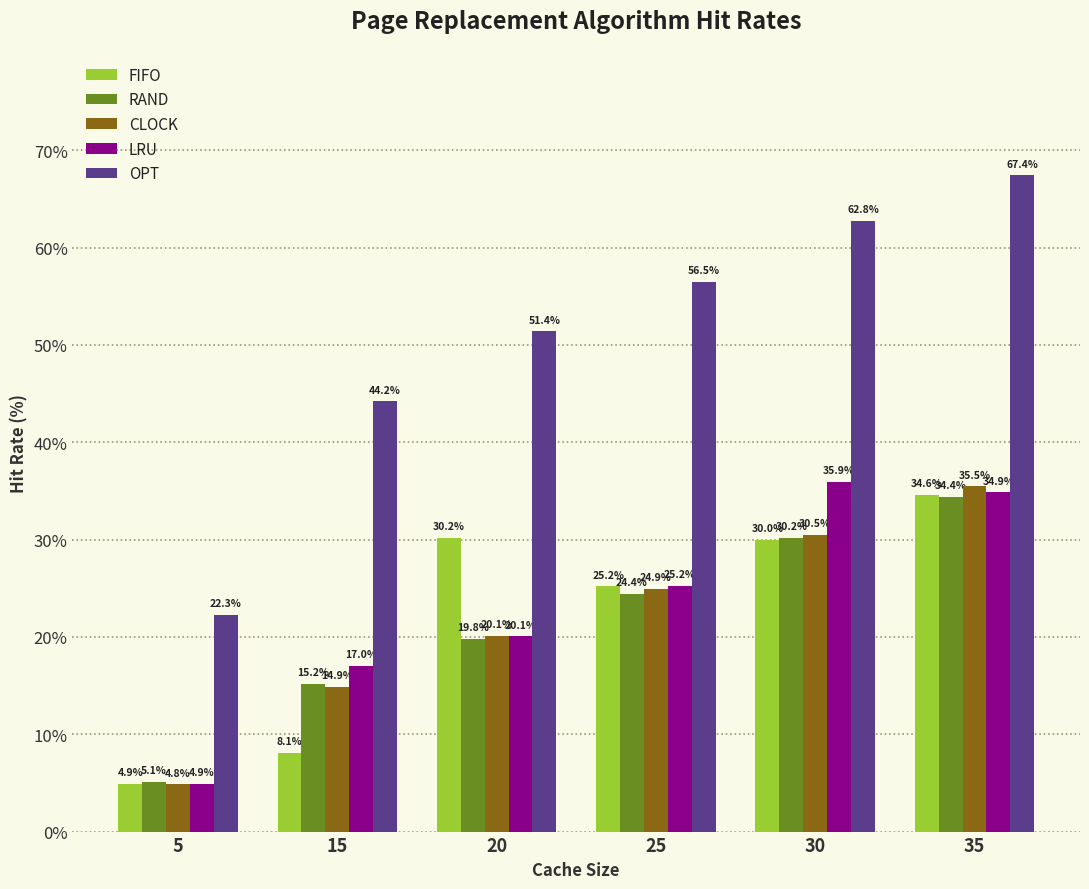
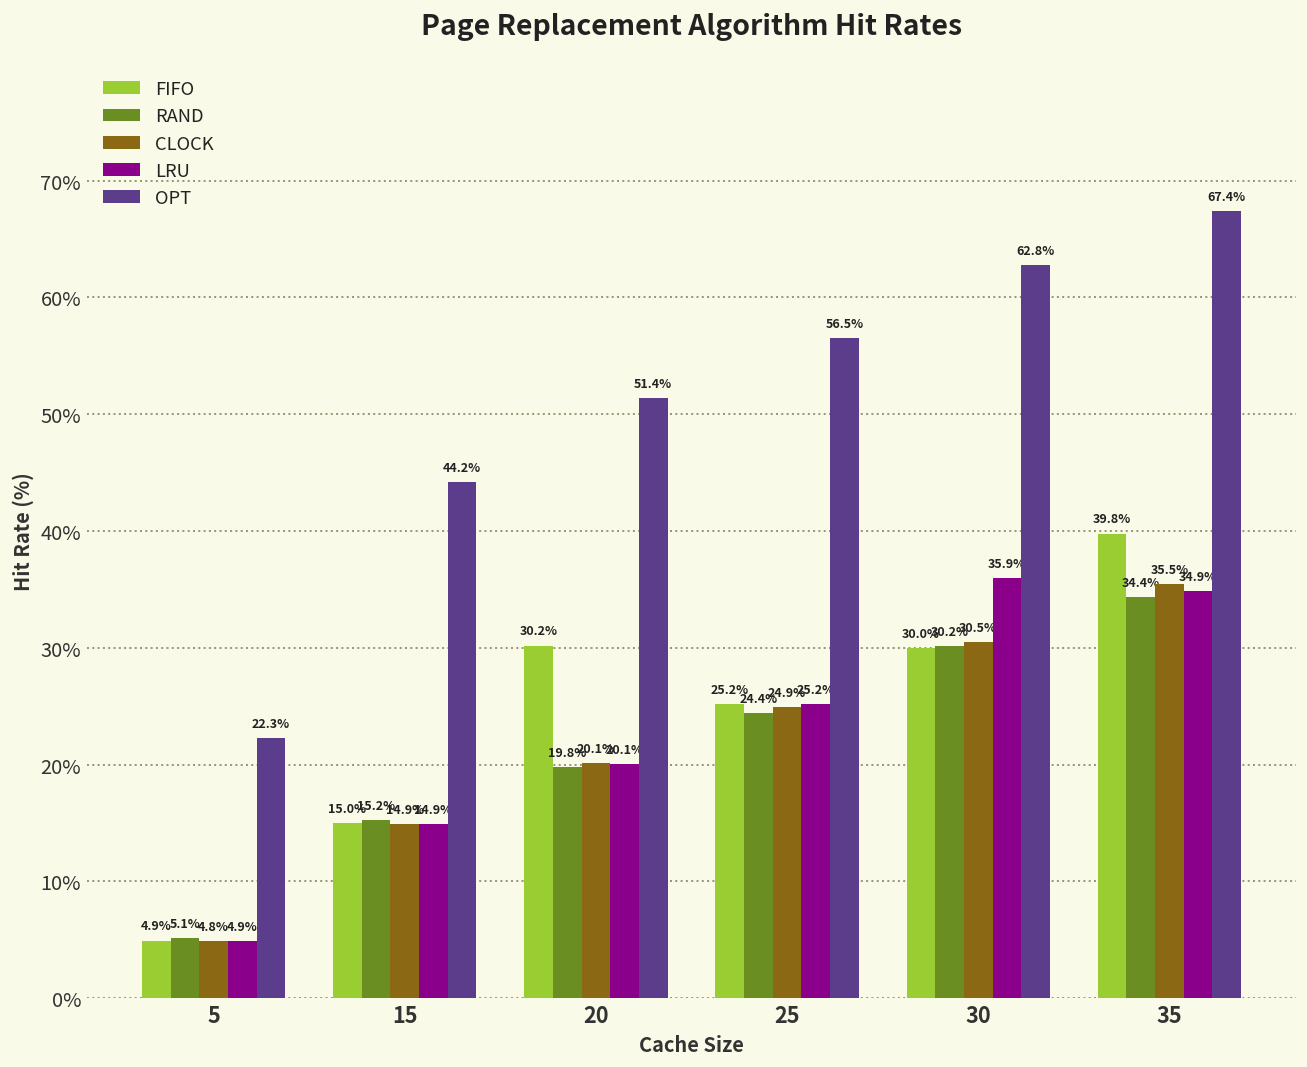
FIFO, 15: 8.1% -> 15.0%
LRU, 15: 17.0% -> 14.9%
FIFO, 35: 34.6% -> 39.8%
